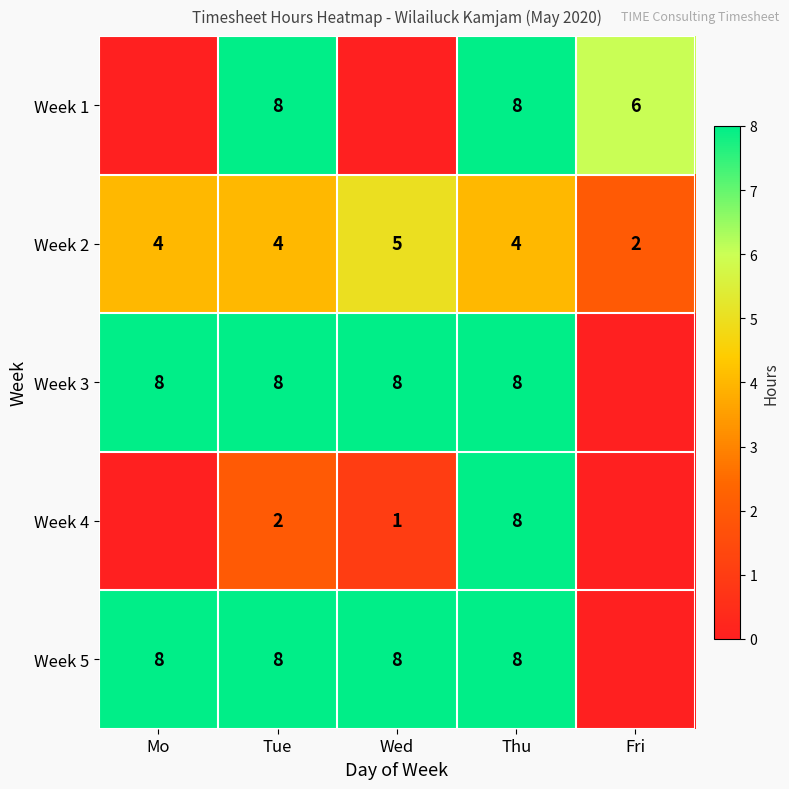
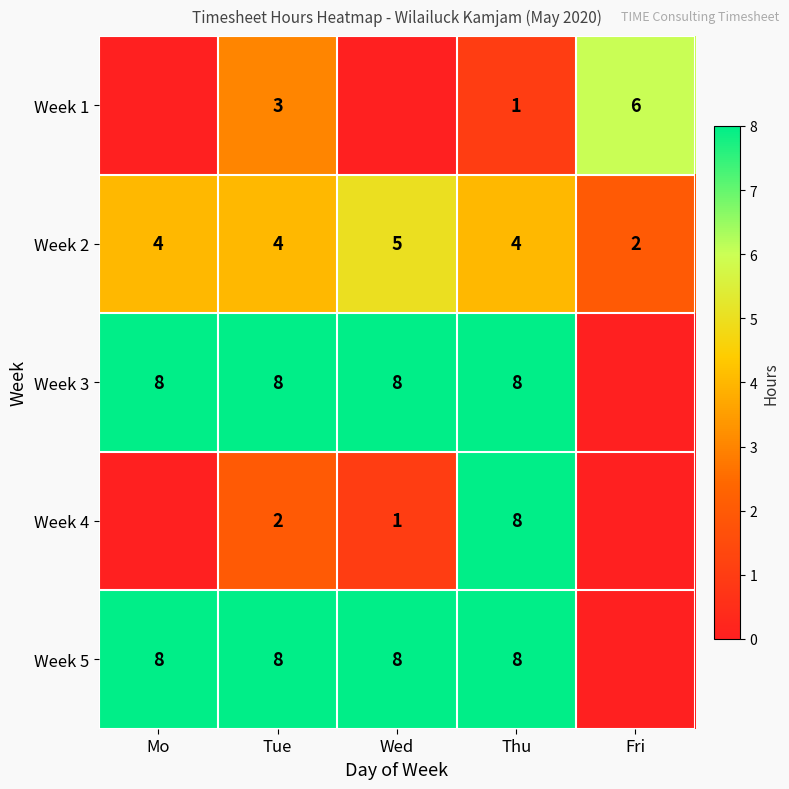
Week 1, Tue: 8 -> 3
Week 1, Thu: 8 -> 1
